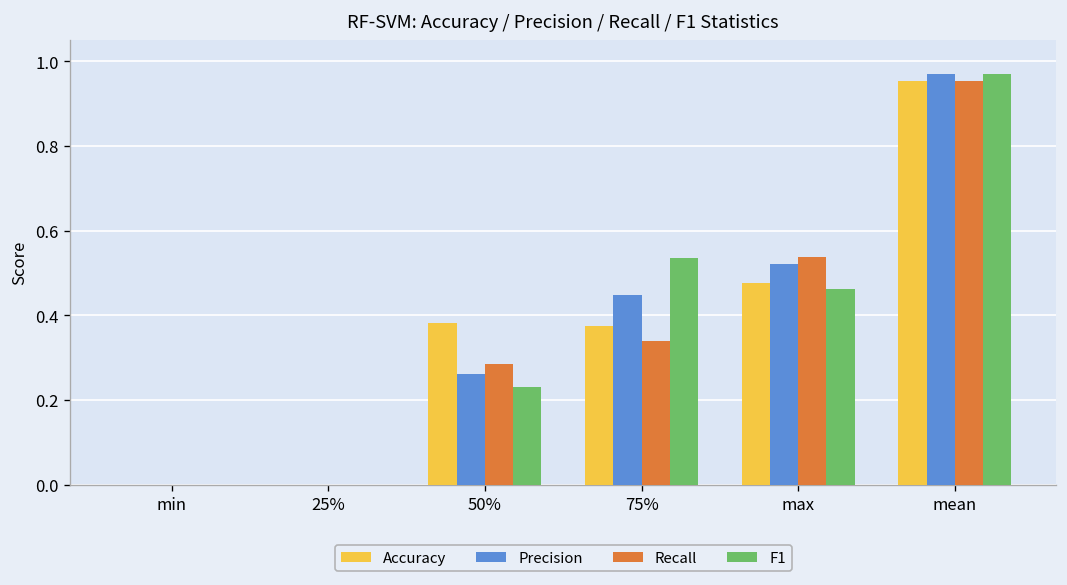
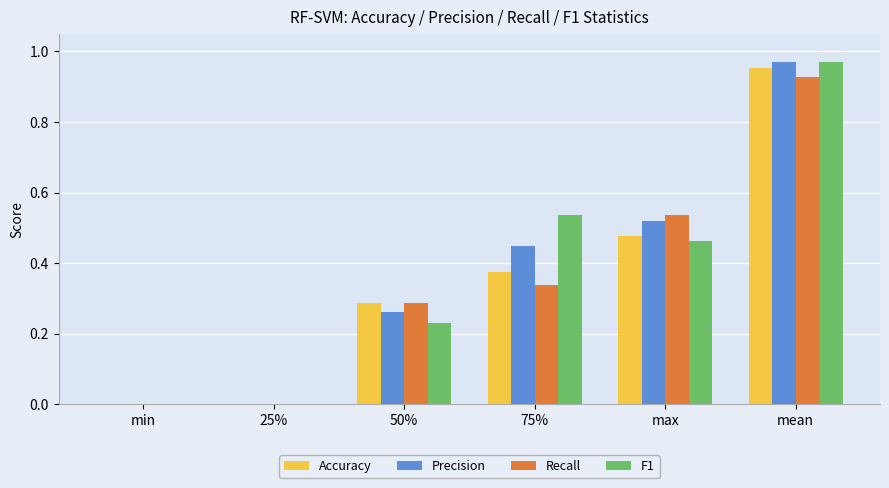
Accuracy, 50%: 0.38 -> 0.29
Recall, mean: 0.95 -> 0.93
